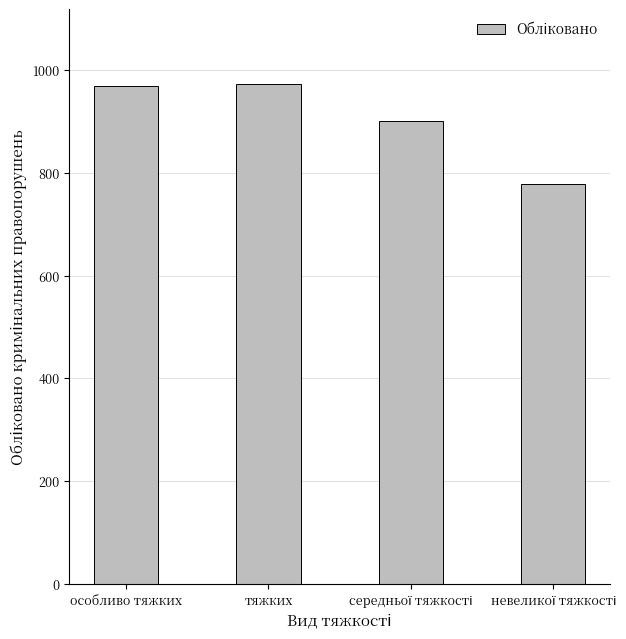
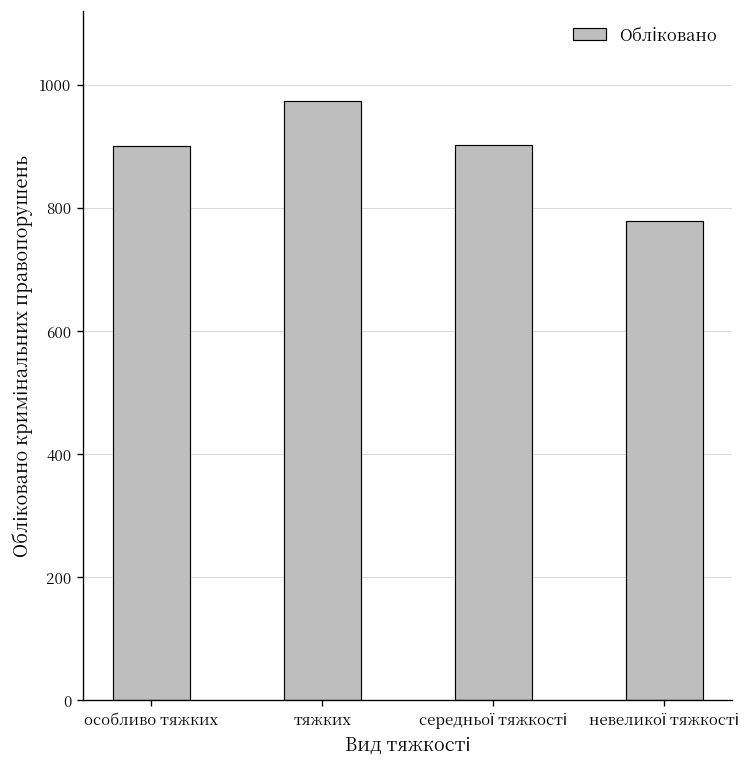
особливо тяжких: 970 -> 900
